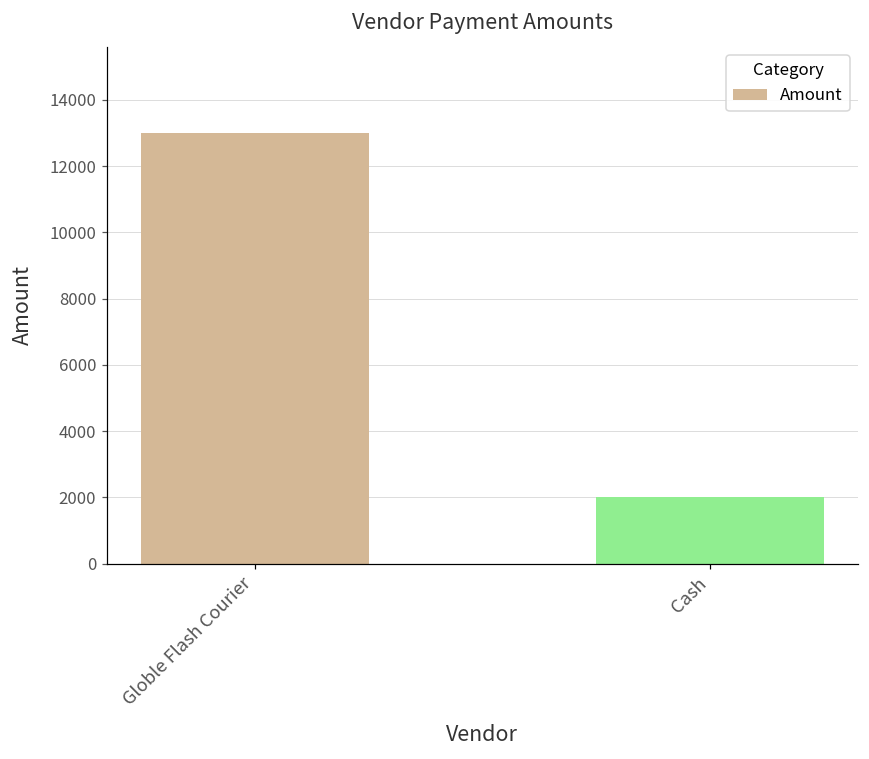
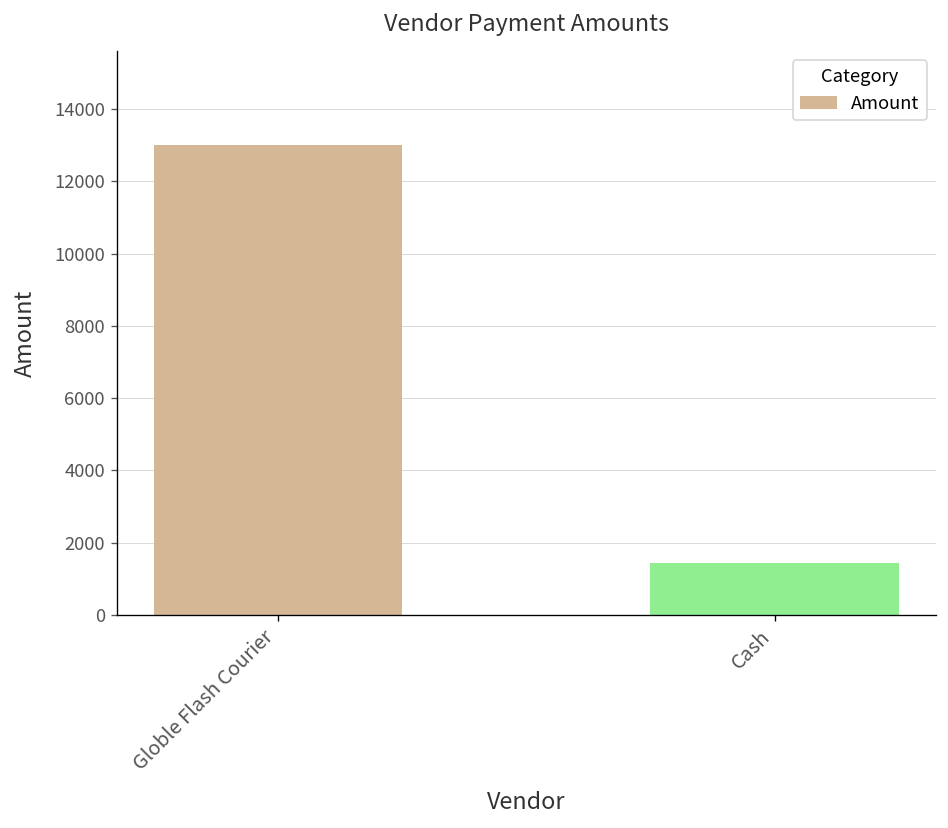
Cash: 2000 -> 1400
